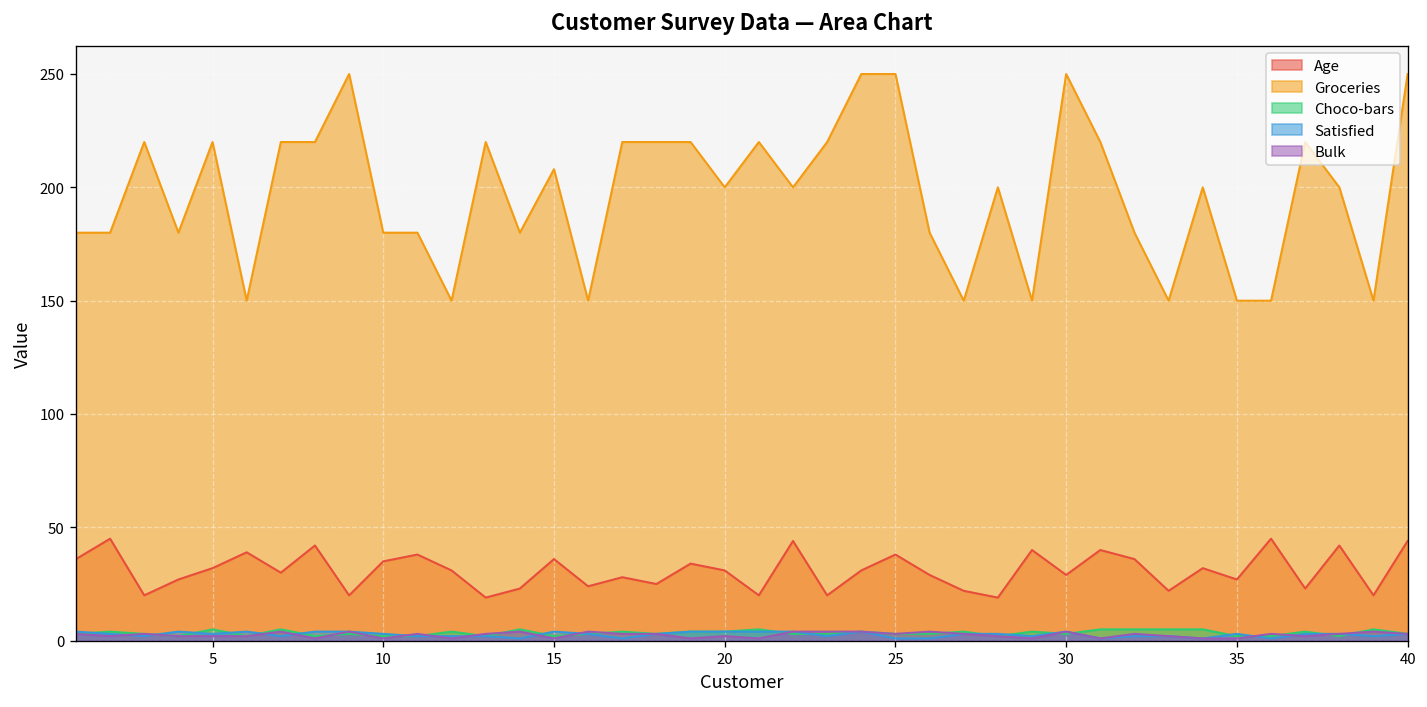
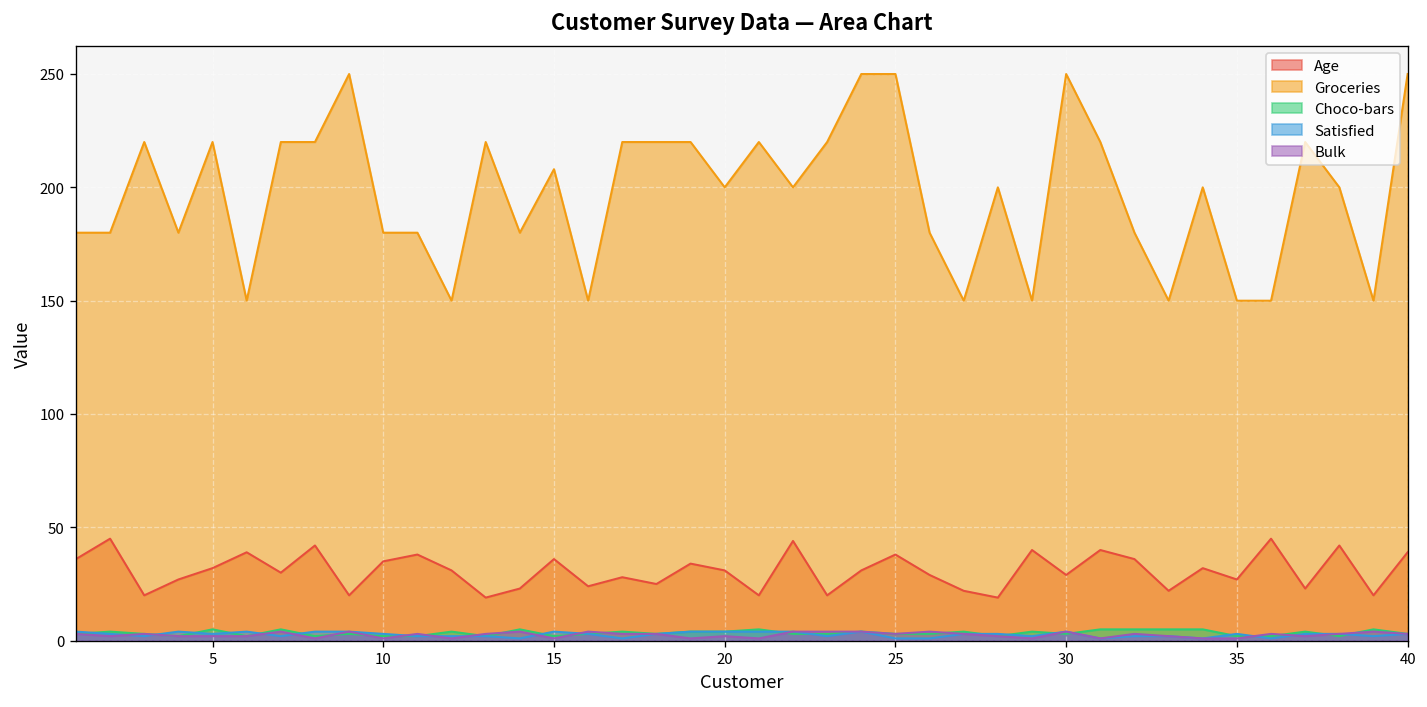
Age, 40: 44 -> 39
